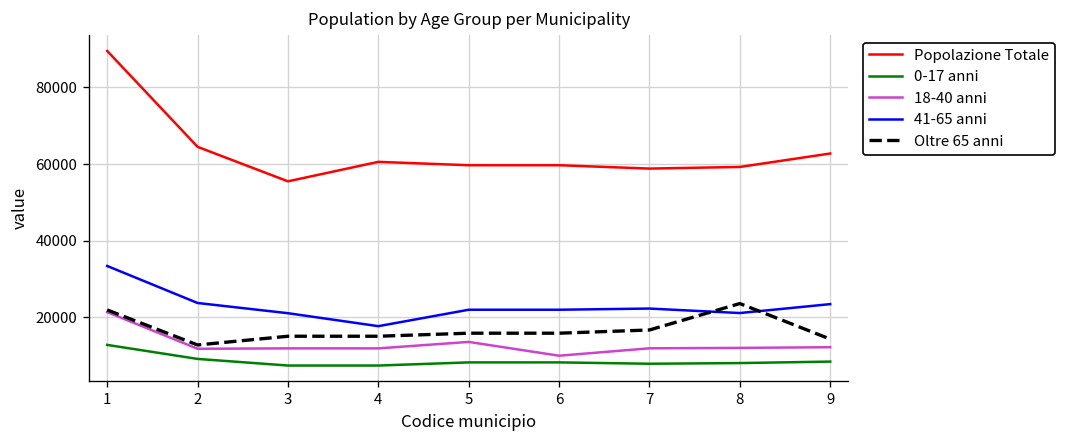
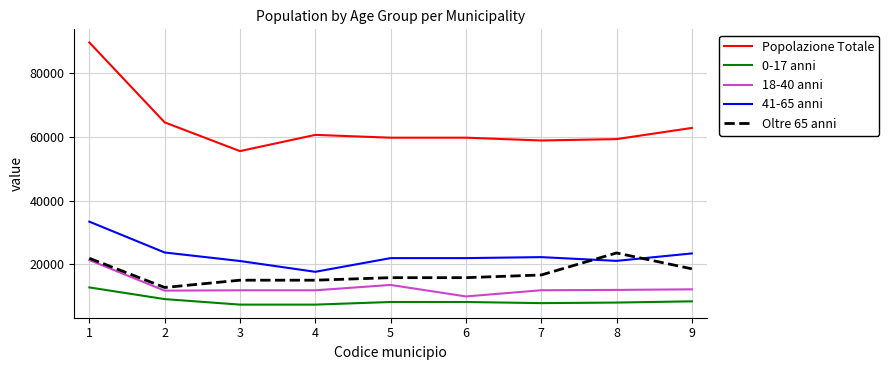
Oltre 65 anni, 9: 14000 -> 19000
